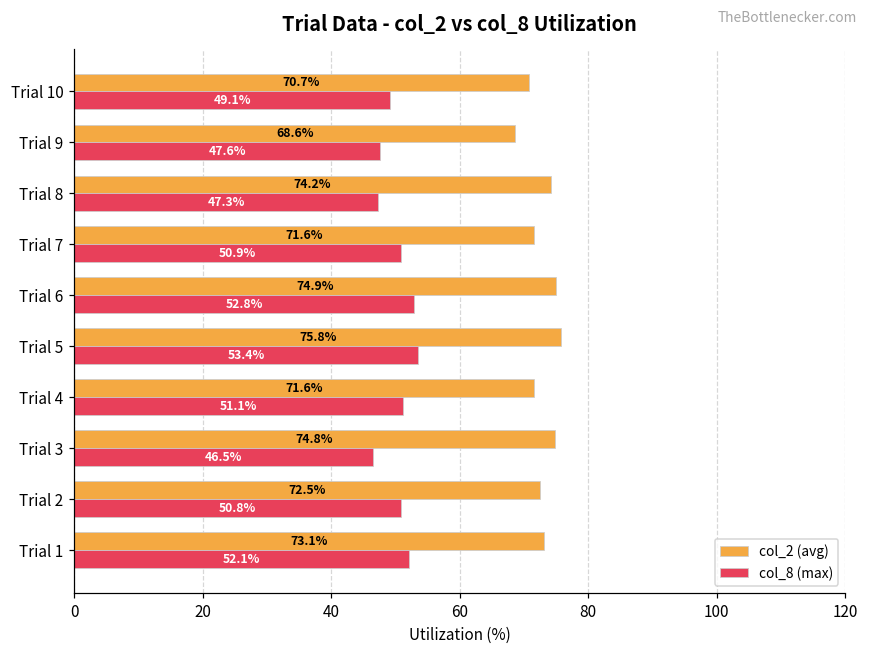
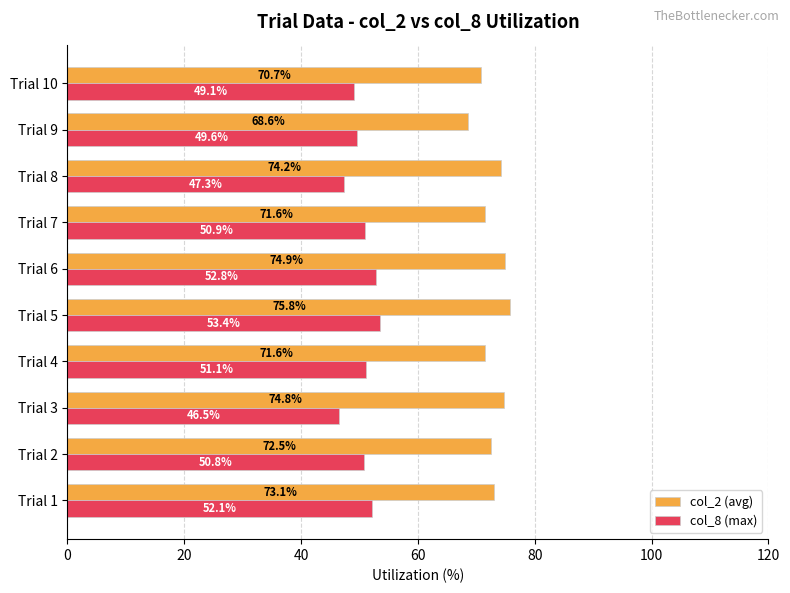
col_8 (max), Trial 9: 47.6% -> 49.6%
